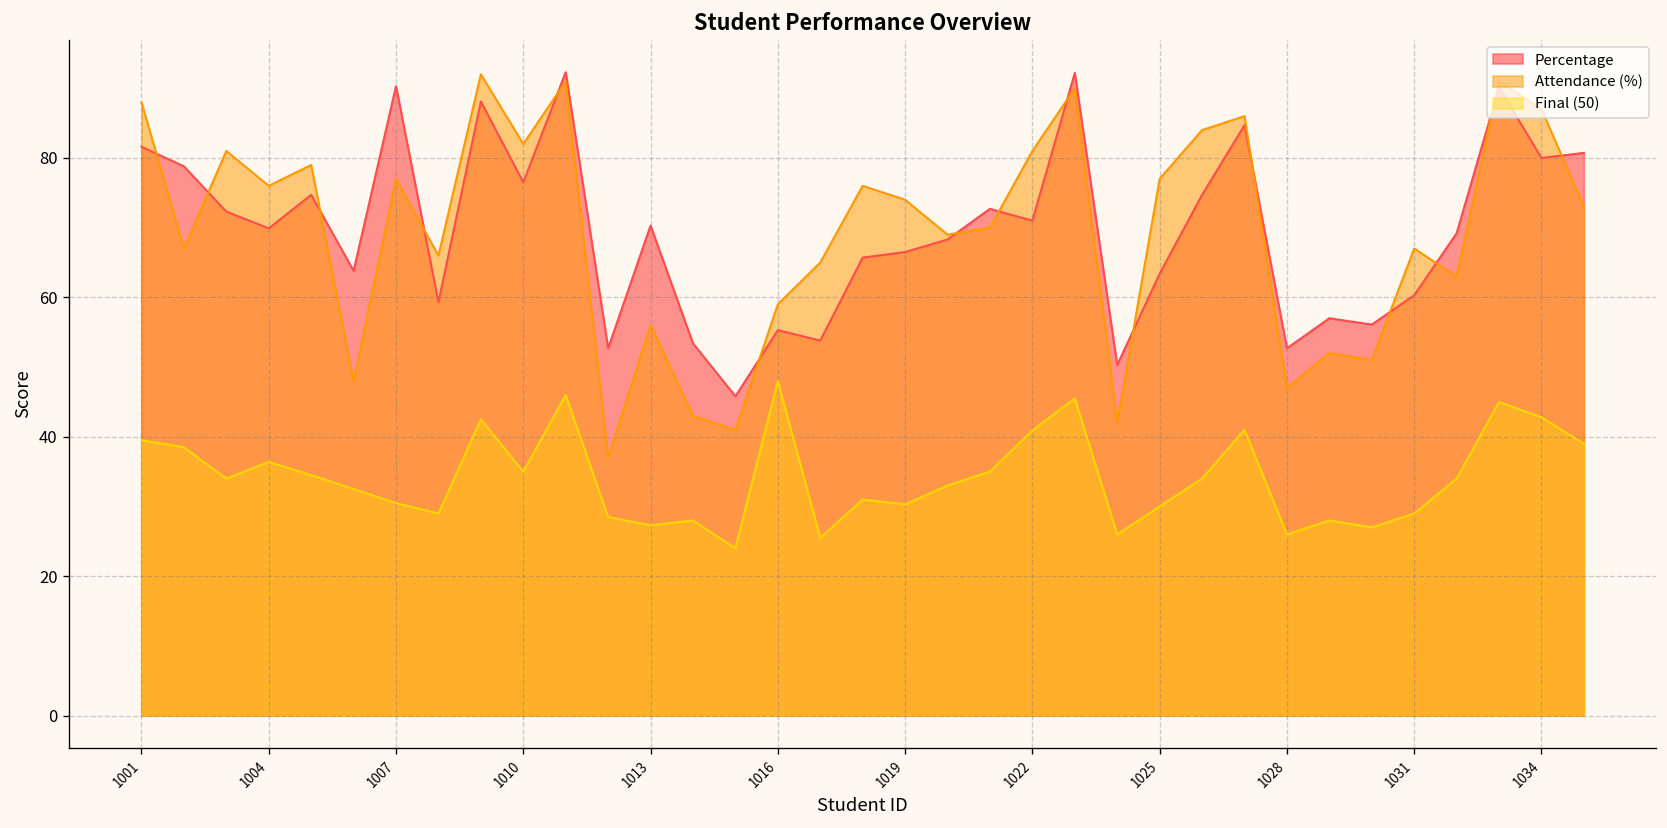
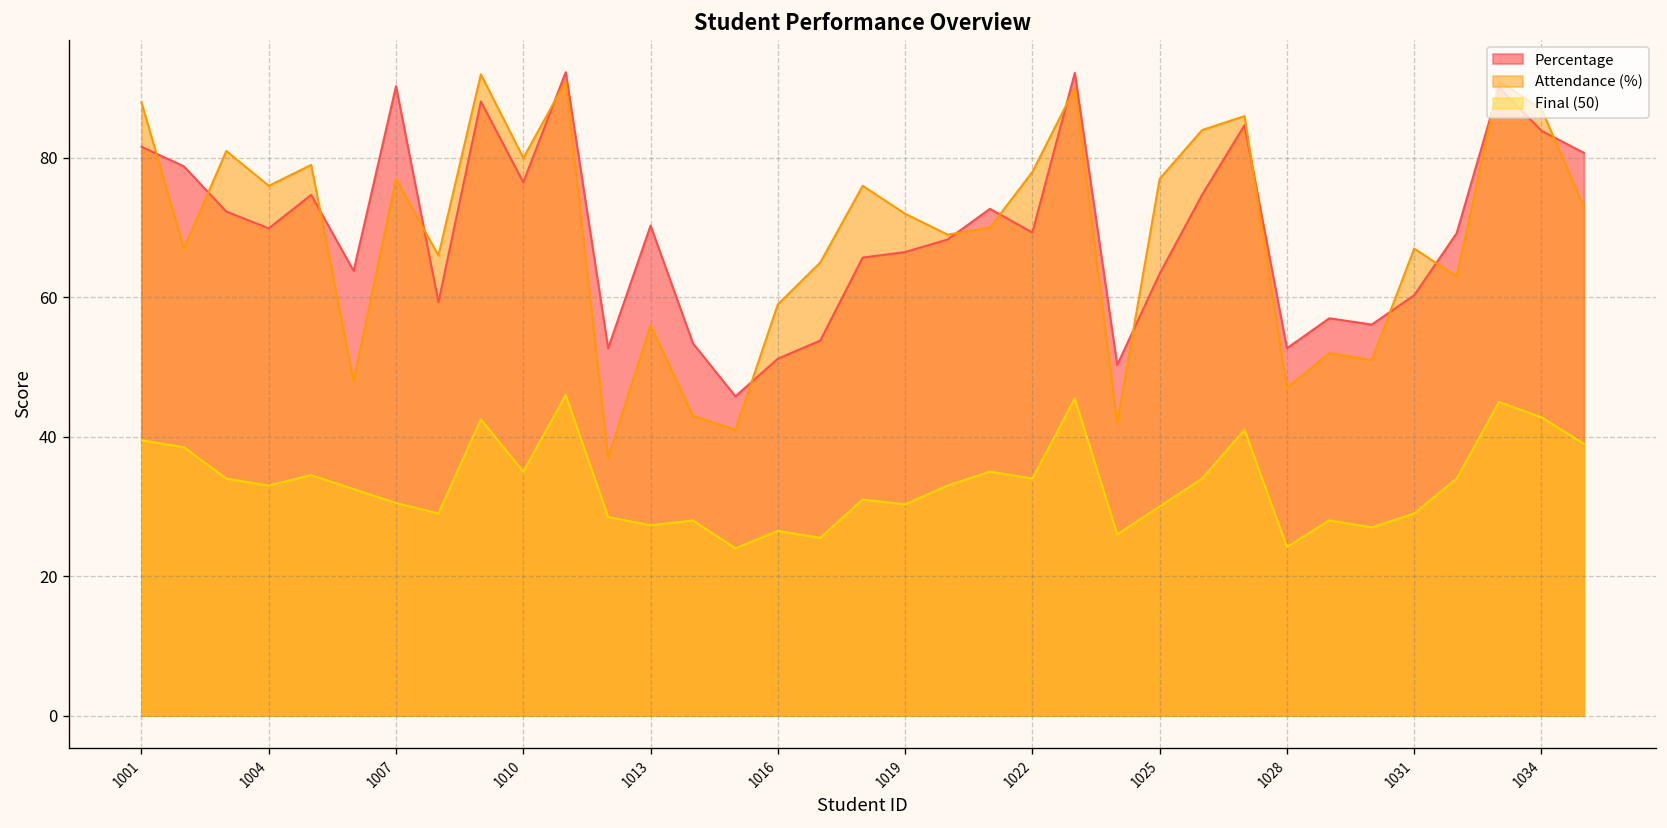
Final (50), 1004: 36 -> 33
Attendance (%), 1010: 82 -> 80
Percentage, 1016: 55 -> 51
Final (50), 1016: 48 -> 27
Attendance (%), 1019: 74 -> 72
Percentage, 1022: 71 -> 69
Attendance (%), 1022: 81 -> 78
Final (50), 1022: 41 -> 34
Final (50), 1028: 26 -> 24
Percentage, 1034: 80 -> 84
